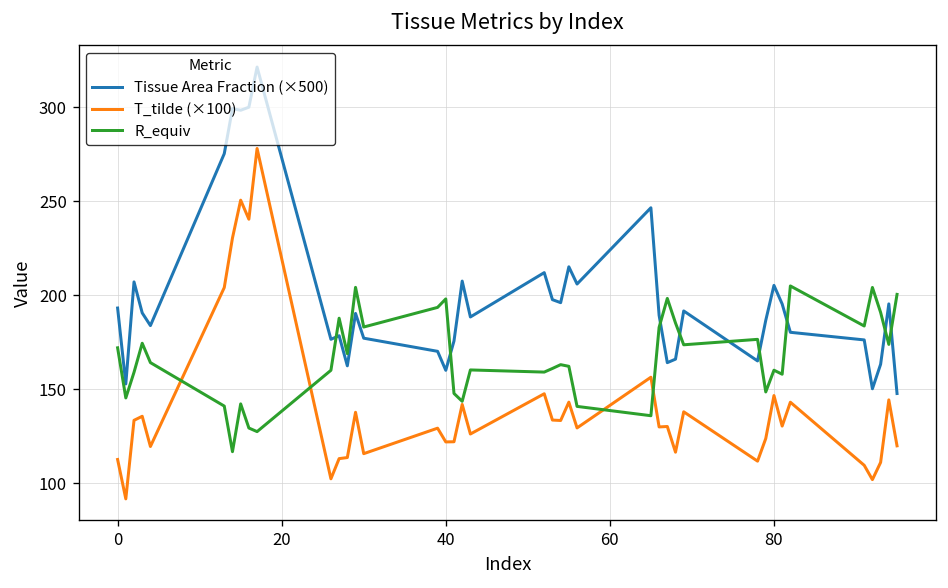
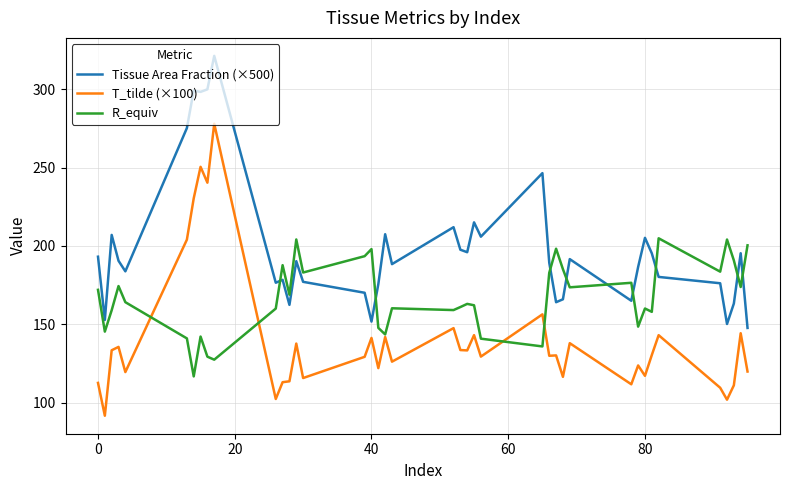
Tissue Area Fraction (×500), 40: 160 -> 152
T_tilde (×100), 40: 122 -> 141
T_tilde (×100), 80: 147 -> 117
